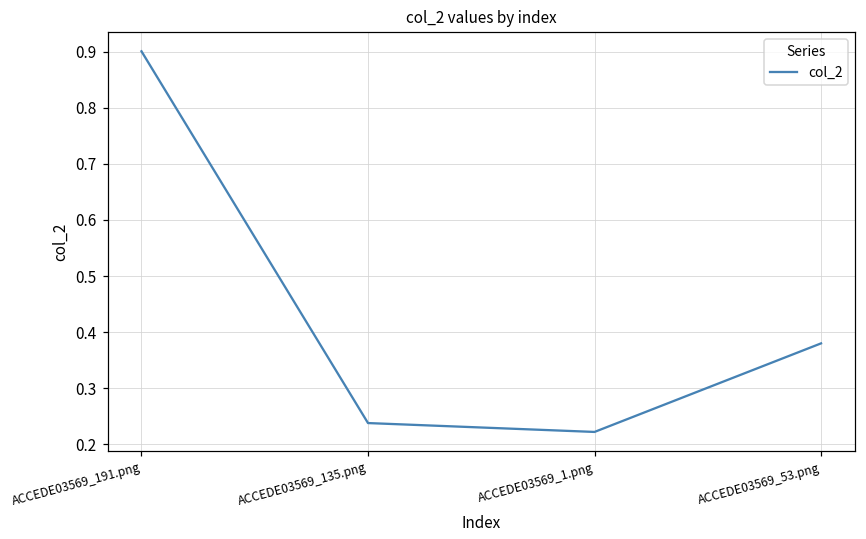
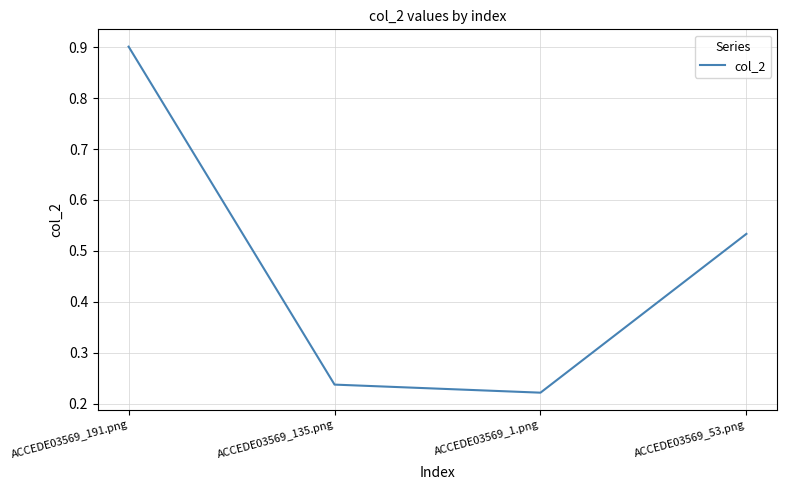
ACCEDE03569_53.png: 0.38 -> 0.53
